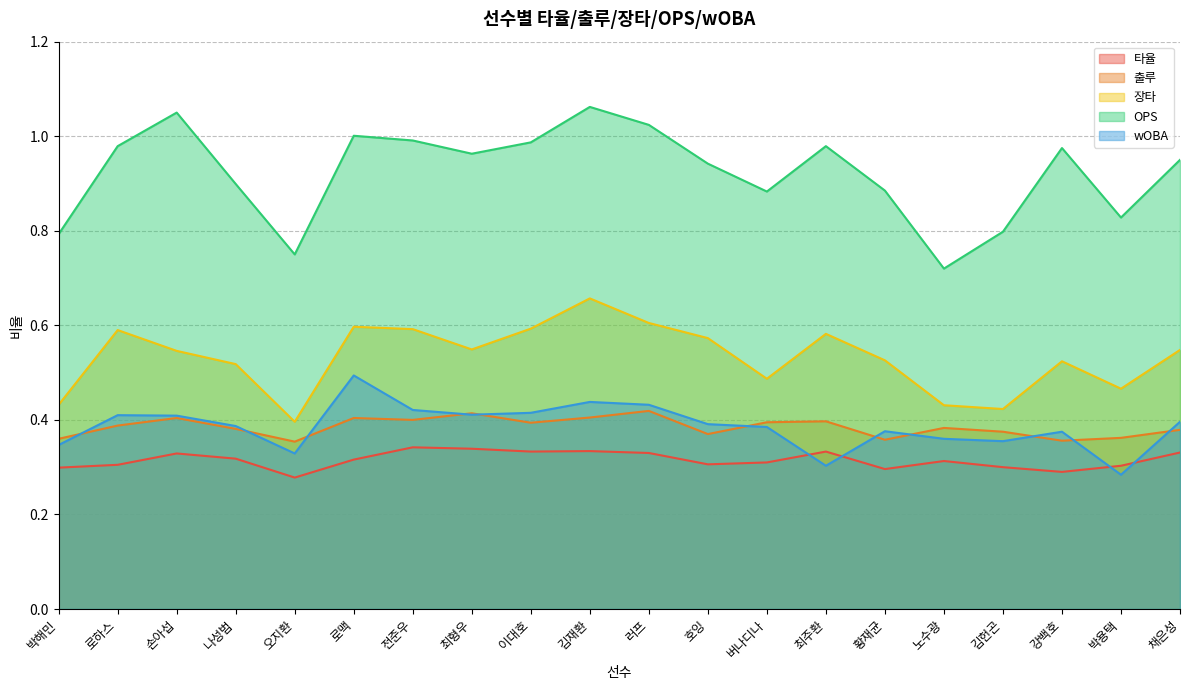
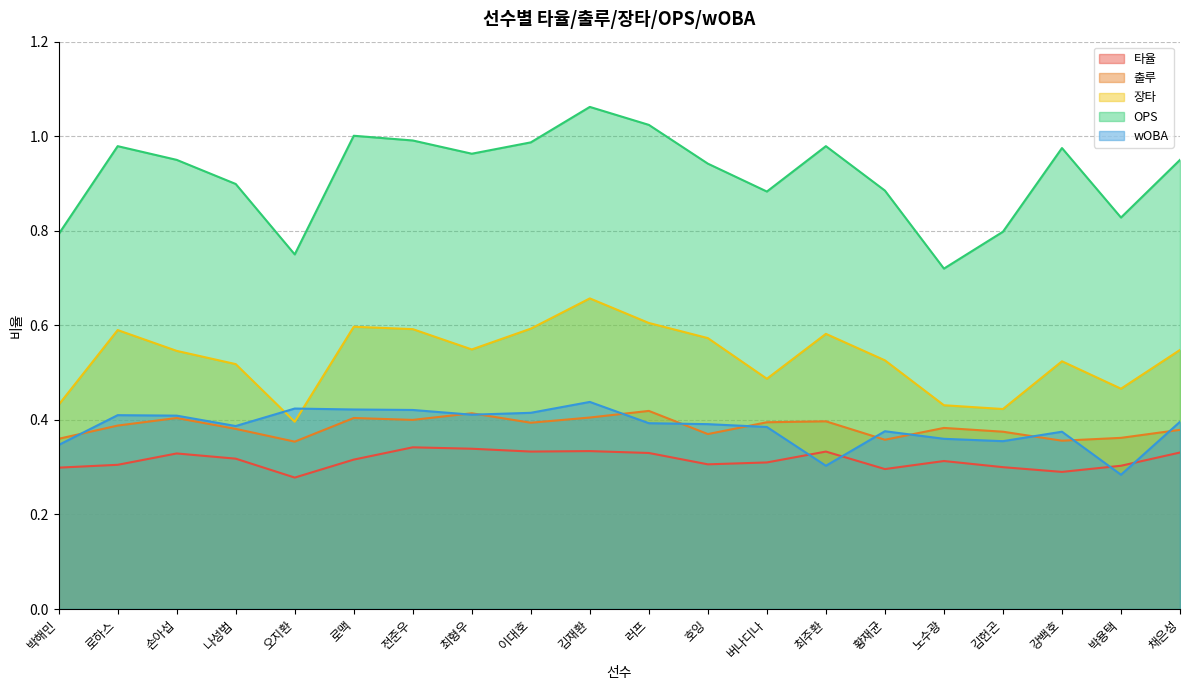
OPS, 손아섭: 1.05 -> 0.95
wOBA, 오지환: 0.33 -> 0.42
wOBA, 로맥: 0.49 -> 0.42
wOBA, 러프: 0.43 -> 0.39
